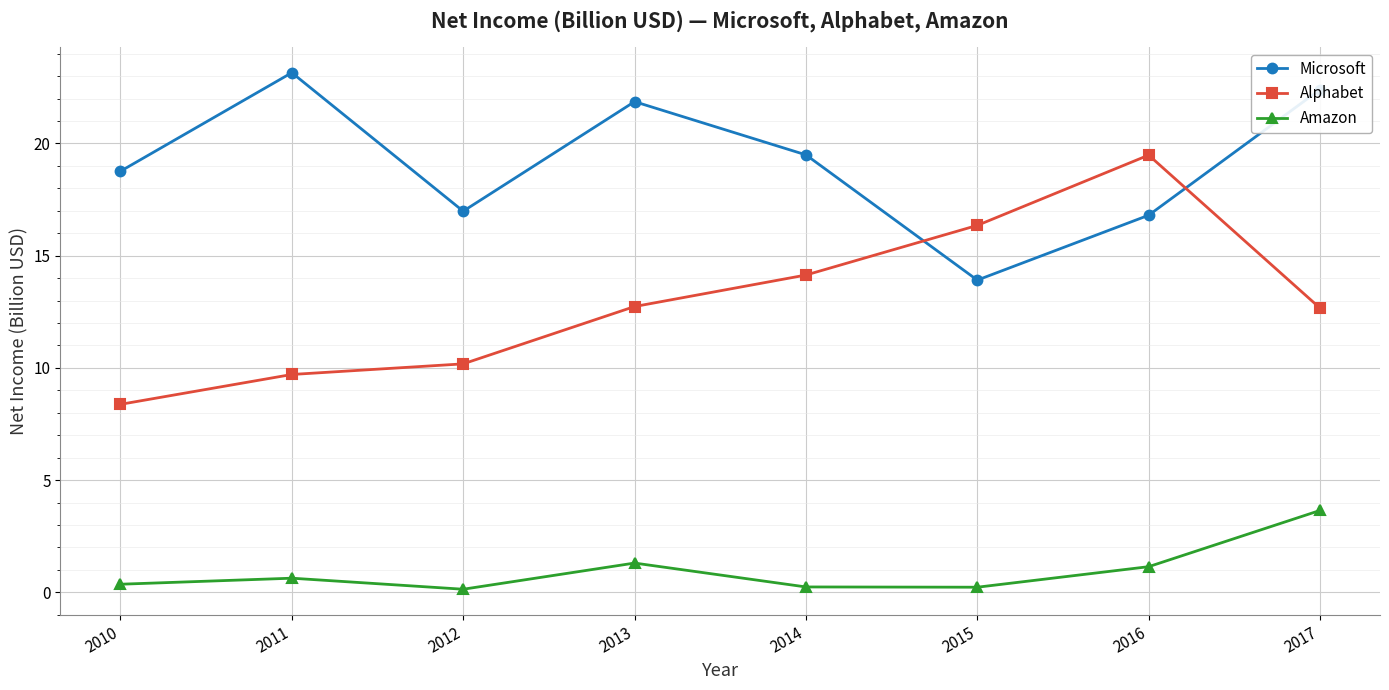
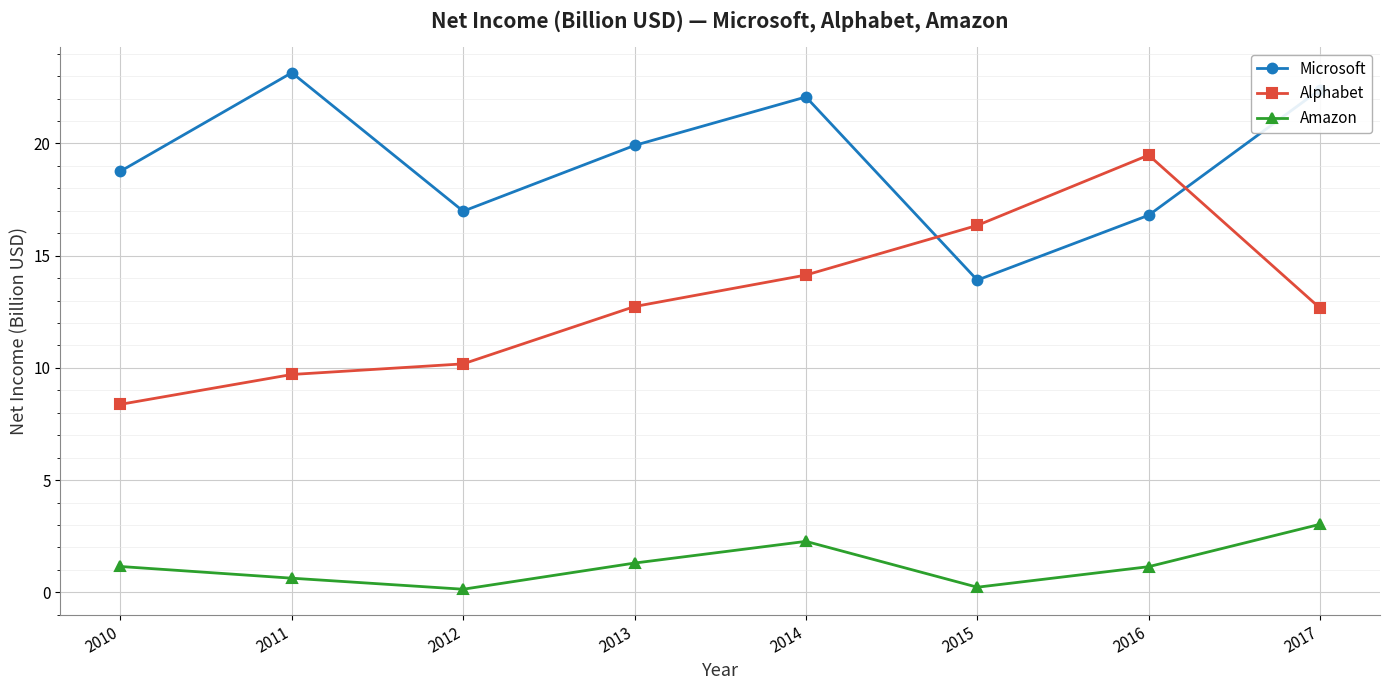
Amazon, 2010: 0.4 -> 1.2
Microsoft, 2013: 21.9 -> 19.9
Microsoft, 2014: 19.5 -> 22.1
Amazon, 2014: 0.2 -> 2.3
Amazon, 2017: 3.6 -> 3.0
